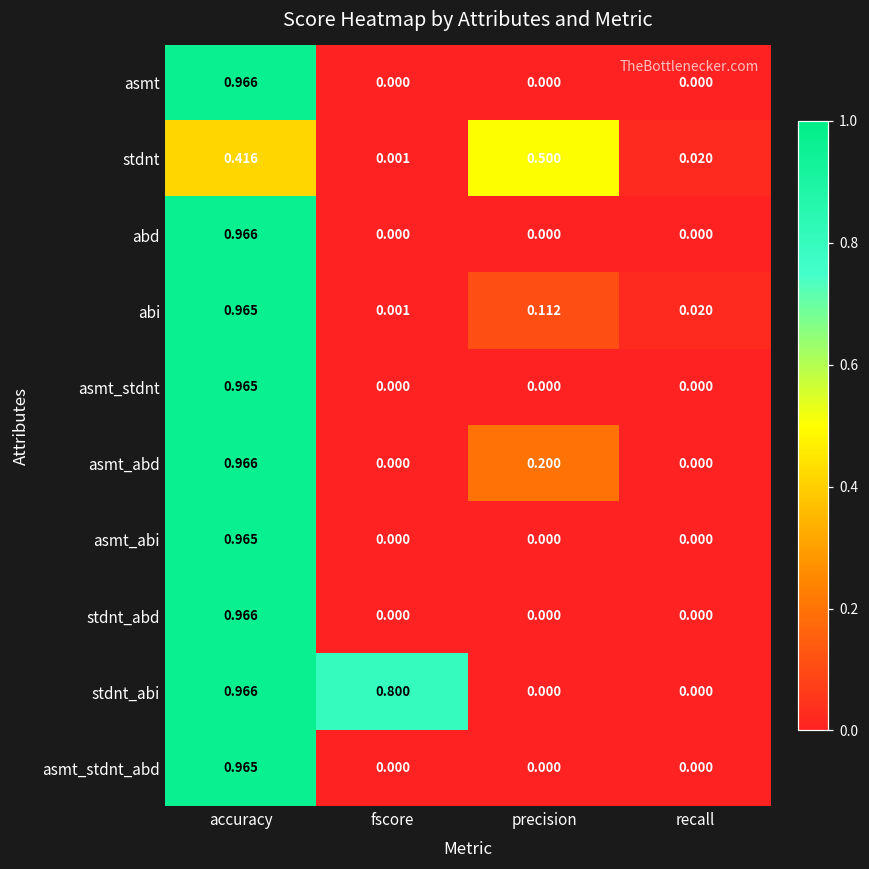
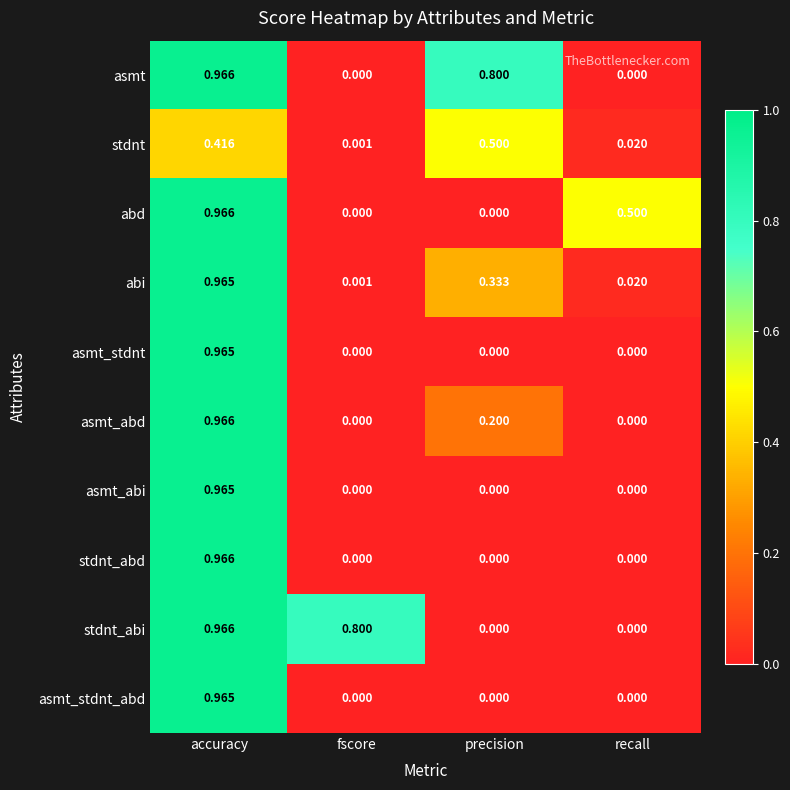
asmt, precision: 0.000 -> 0.800
abd, recall: 0.000 -> 0.500
abi, precision: 0.112 -> 0.333
